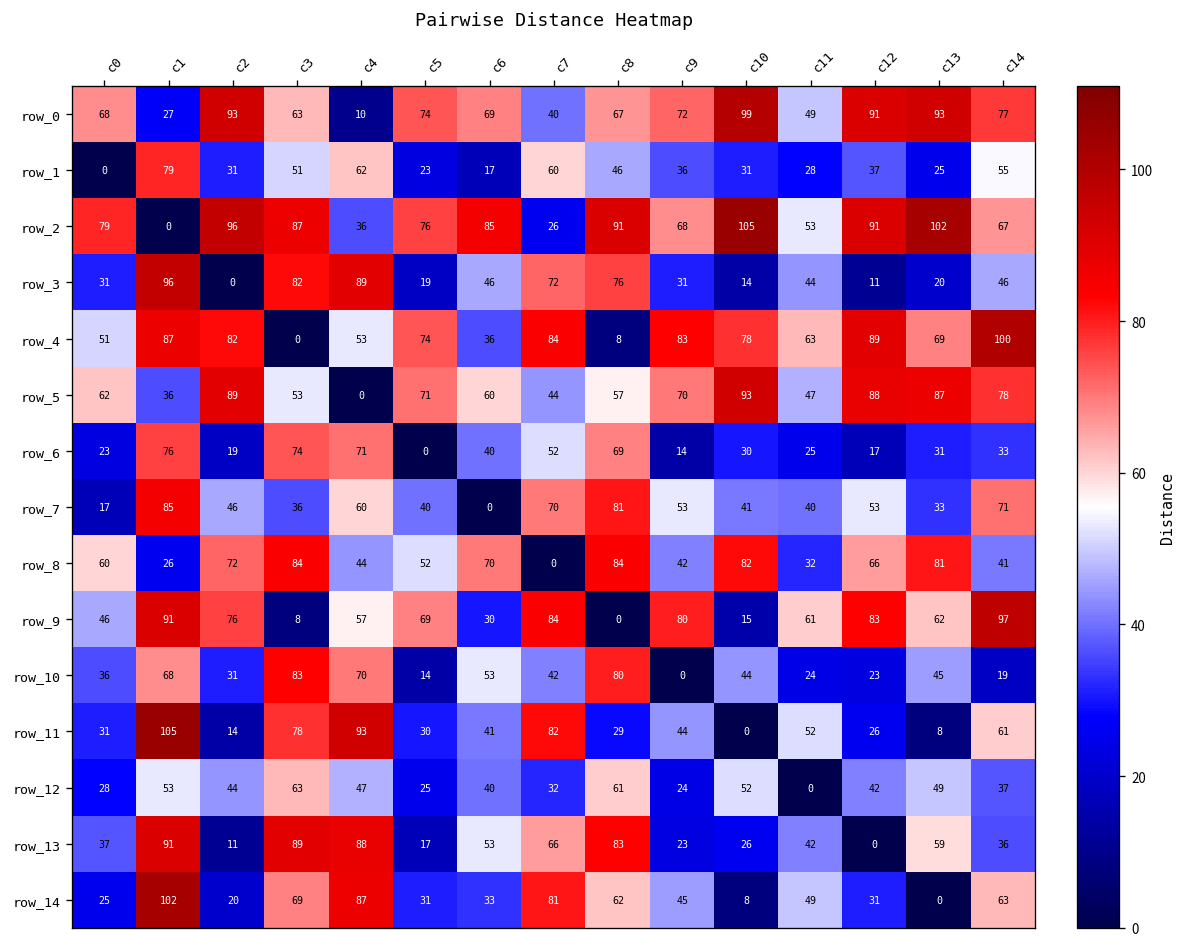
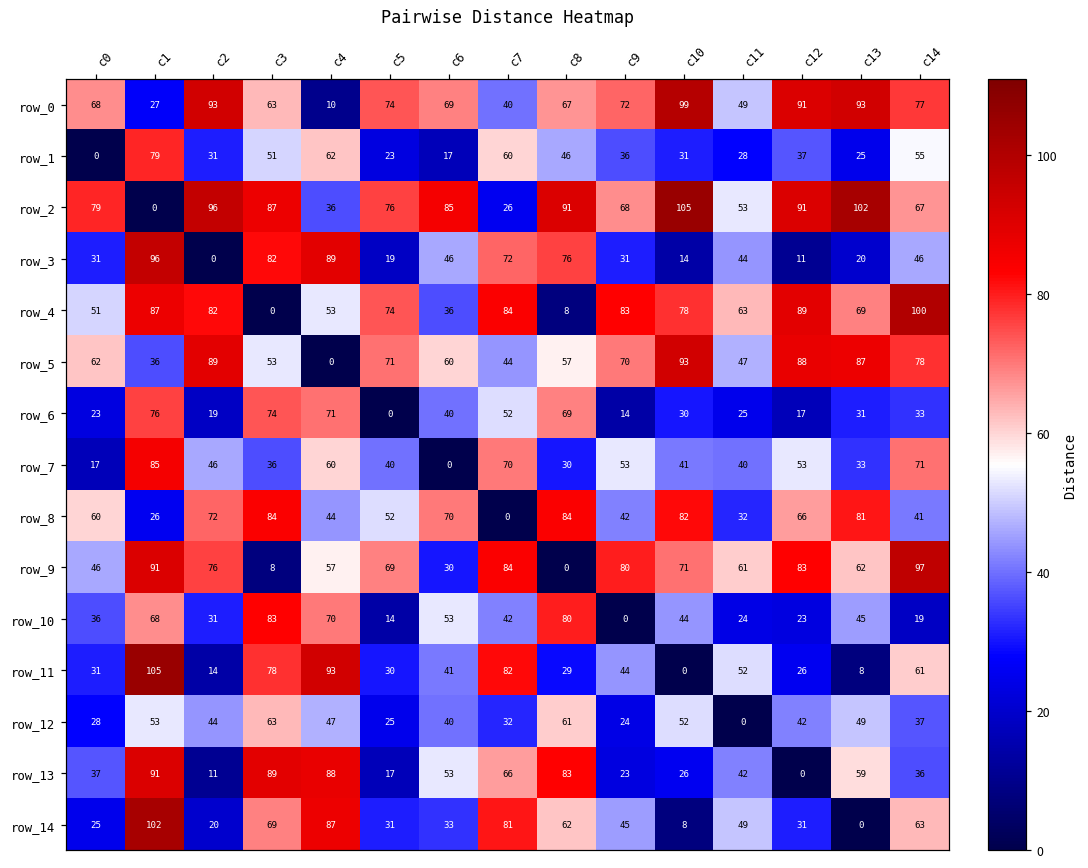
row_7, c8: 81 -> 30
row_9, c10: 15 -> 71
